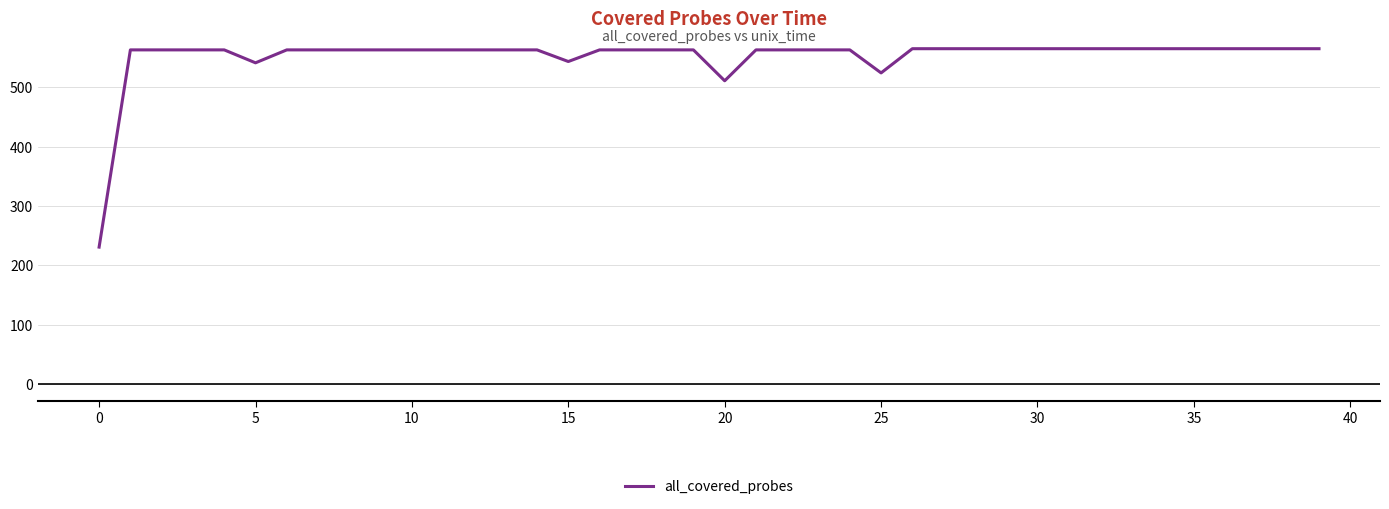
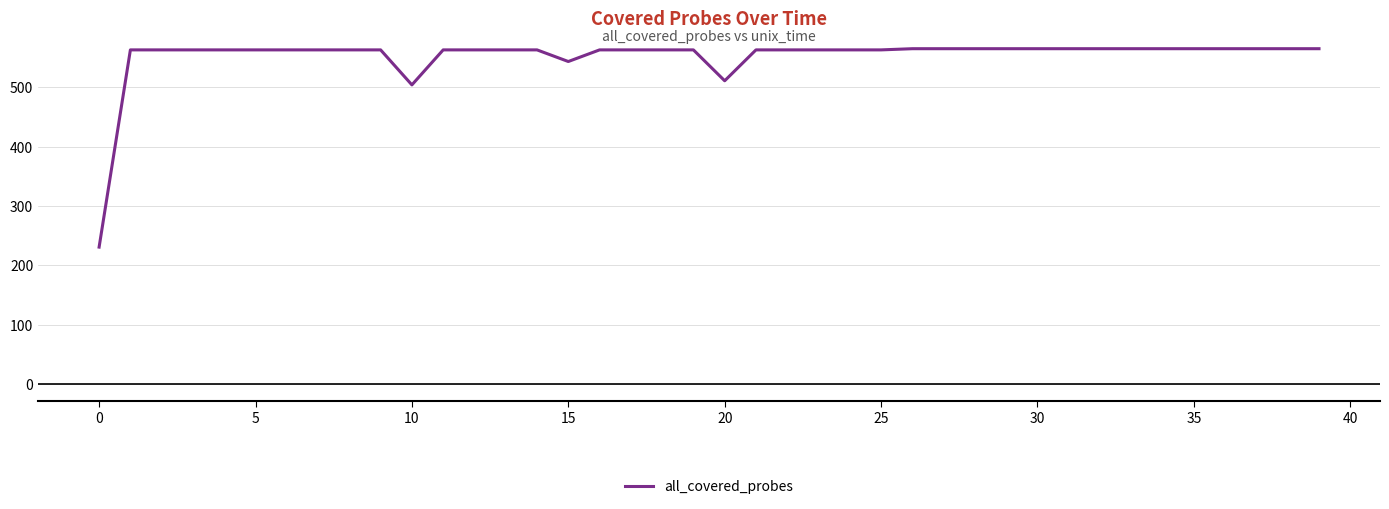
5: 540 -> 560
10: 560 -> 500
25: 520 -> 560
